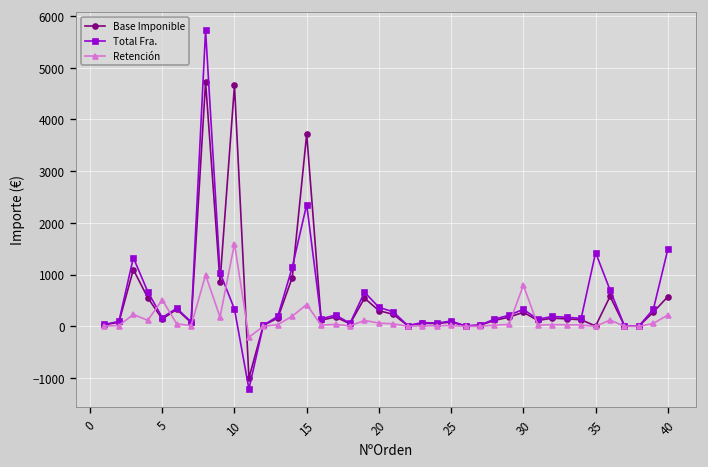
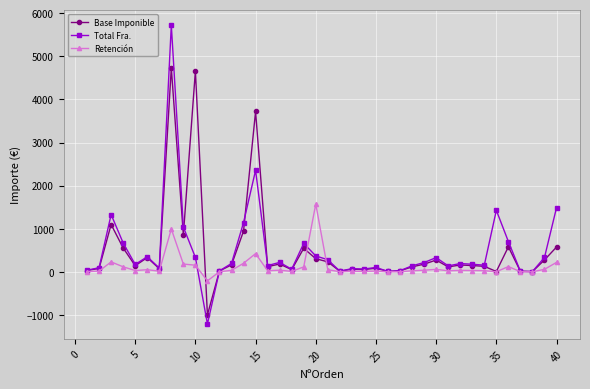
Retención, 5: 500 -> 0
Retención, 10: 1600 -> 200
Retención, 20: 100 -> 1600
Retención, 30: 800 -> 100
